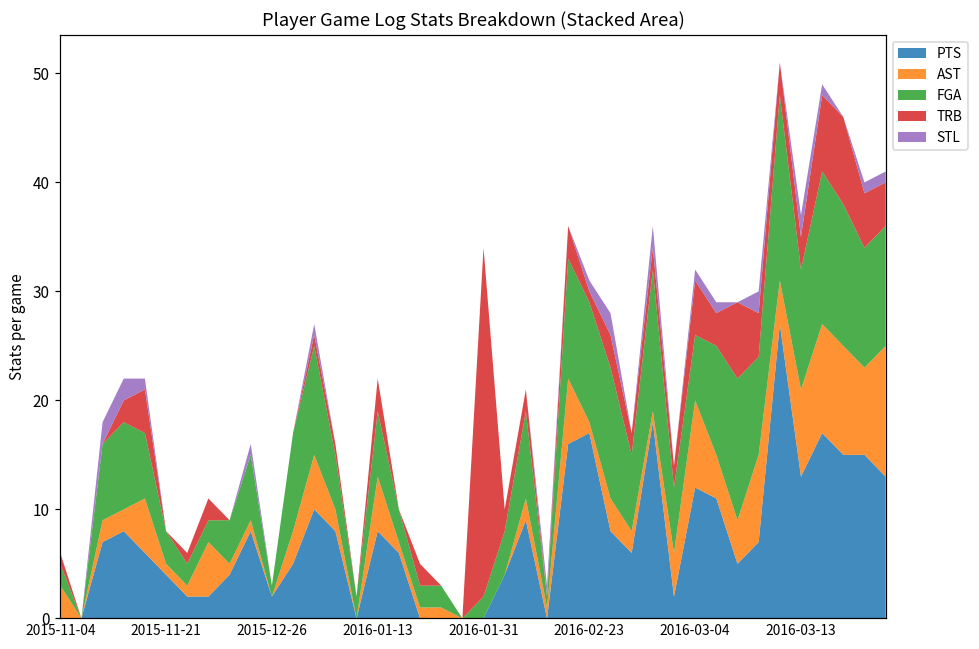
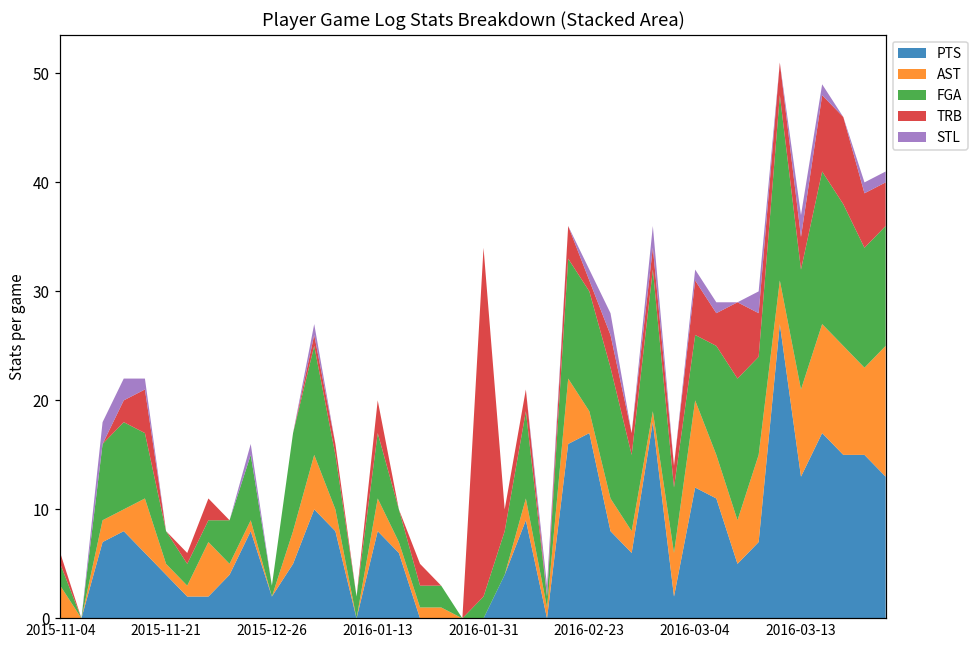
AST, 2016-01-13: 5 -> 3
AST, 2016-02-23: 1 -> 2
